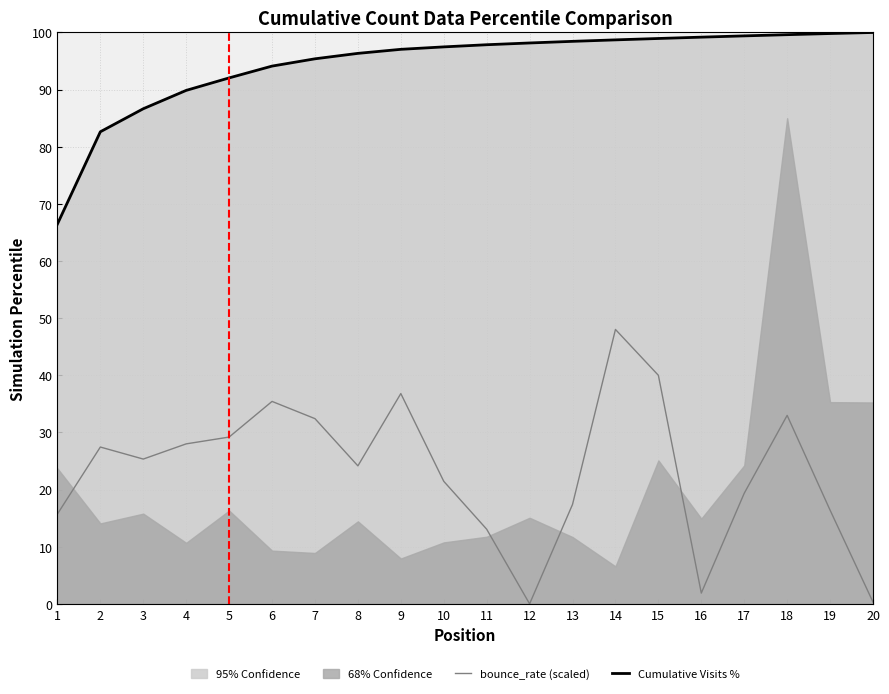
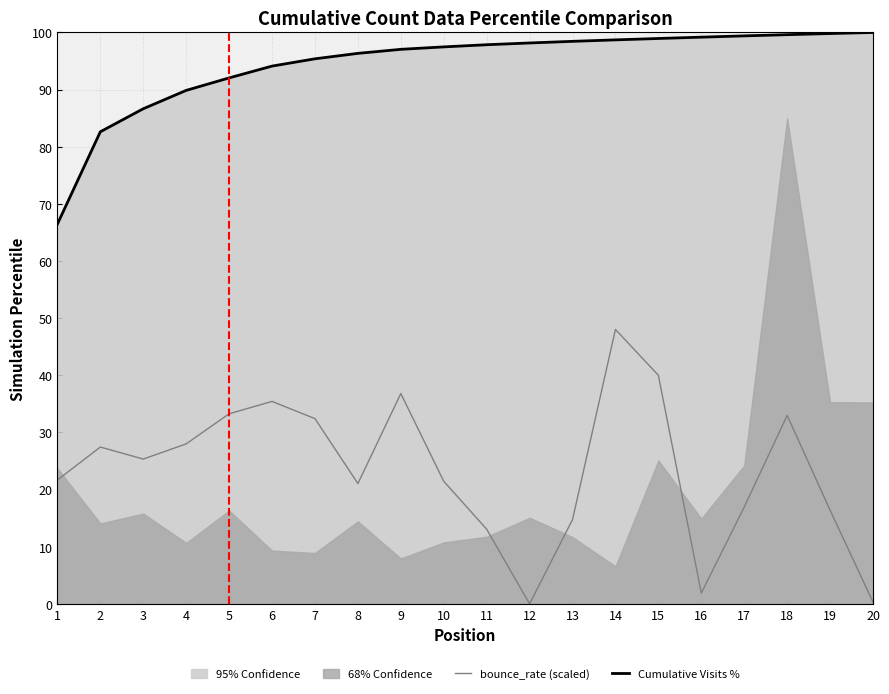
bounce_rate (scaled), 1: 16 -> 22
bounce_rate (scaled), 5: 29 -> 33
bounce_rate (scaled), 8: 24 -> 21
bounce_rate (scaled), 13: 17 -> 15
bounce_rate (scaled), 17: 19 -> 17
